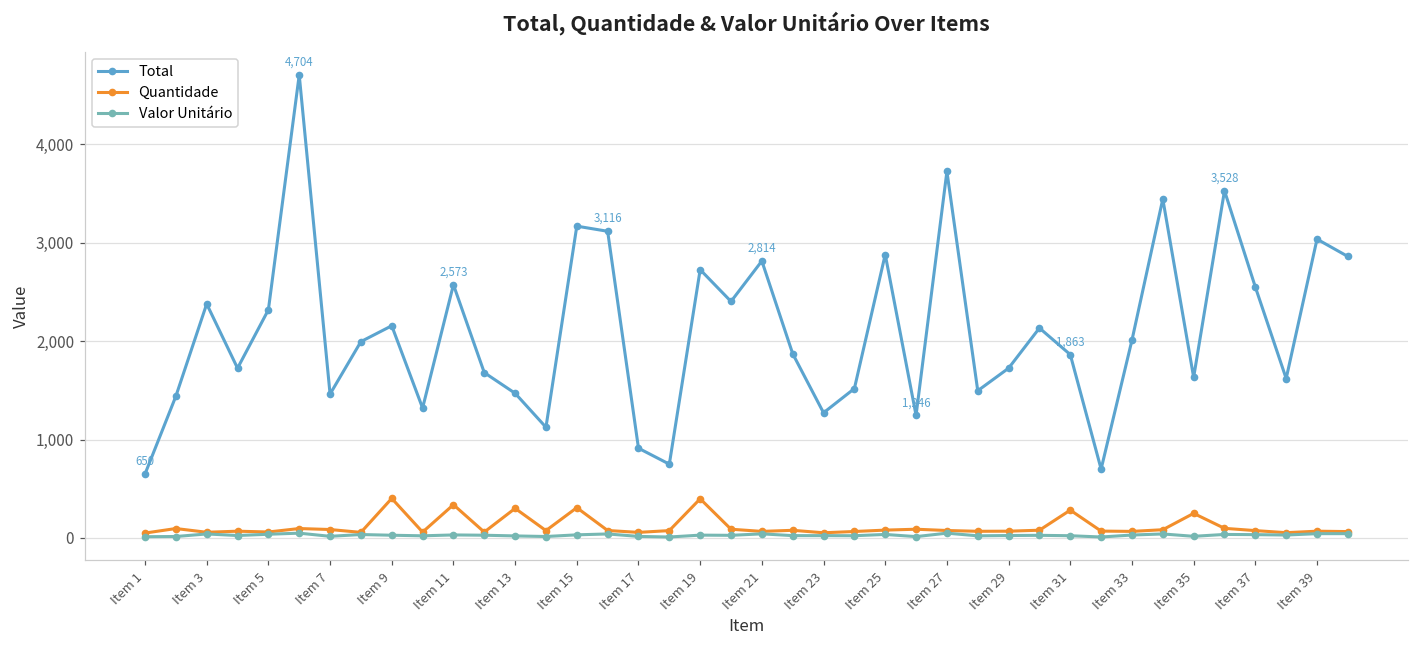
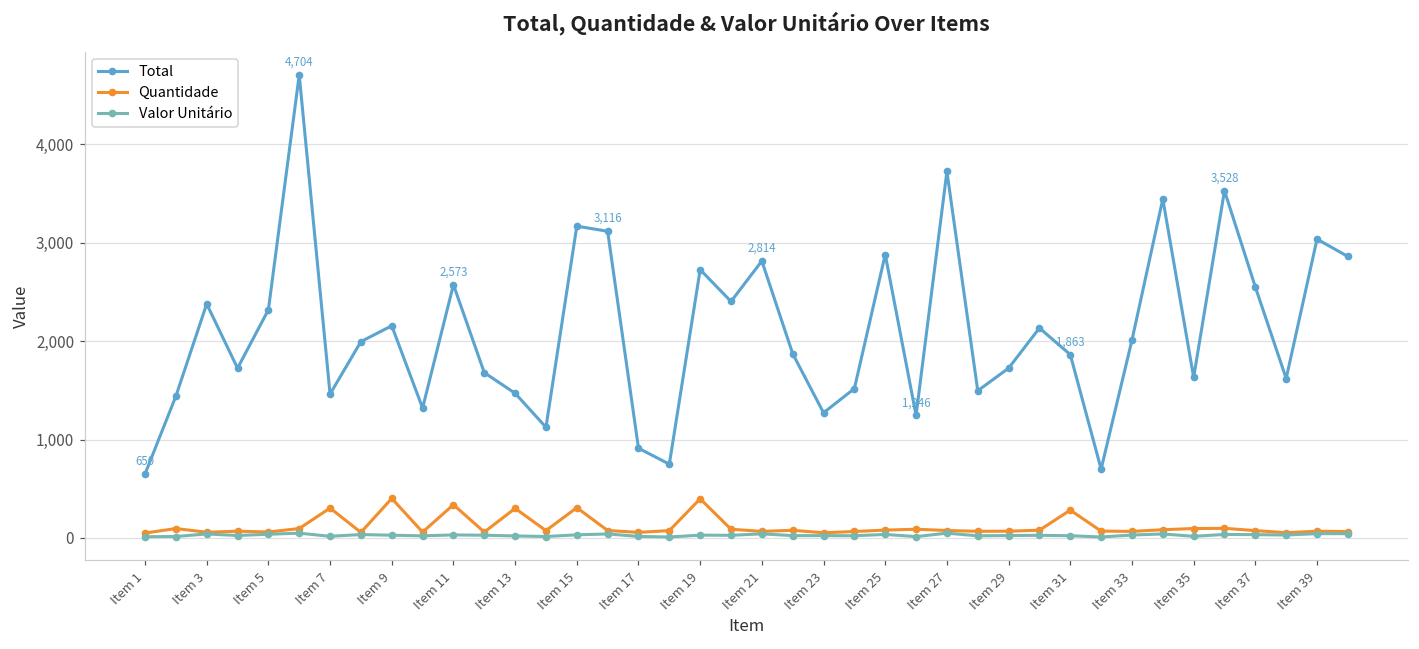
Quantidade, Item 7: 100 -> 300
Quantidade, Item 35: 300 -> 100
